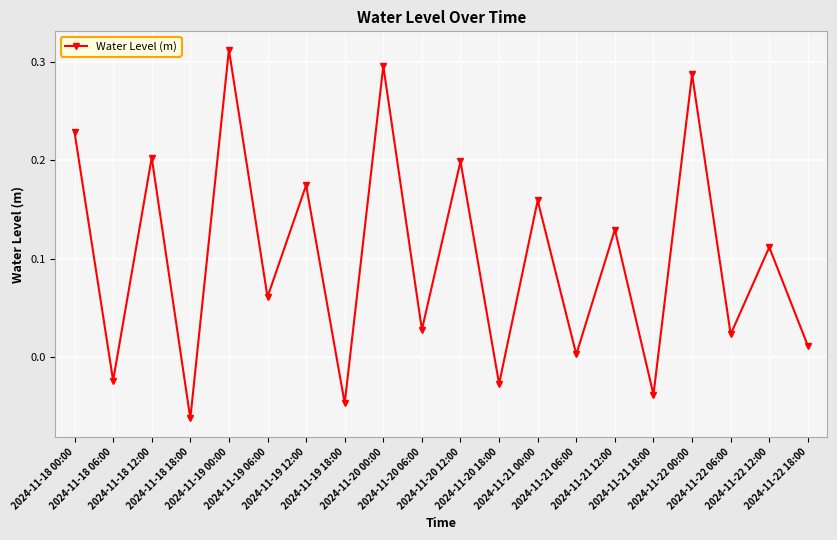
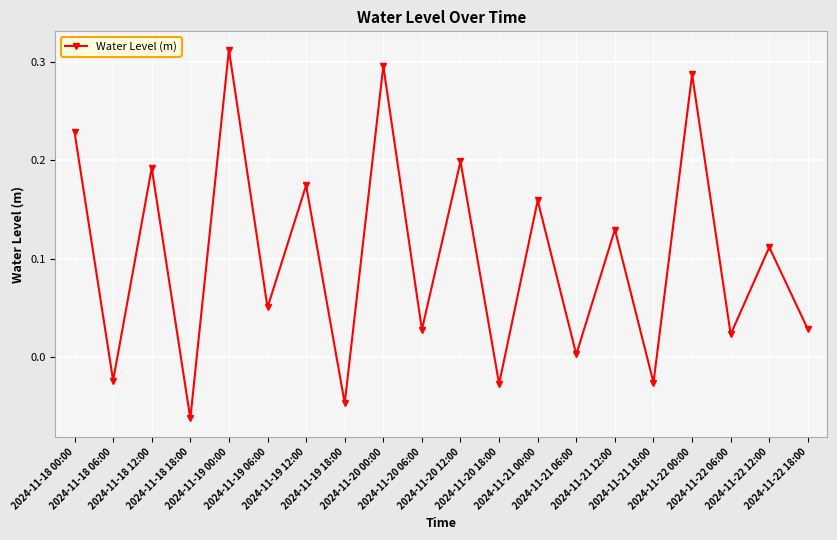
2024-11-18 12:00: 0.20 -> 0.19
2024-11-19 06:00: 0.06 -> 0.05
2024-11-21 18:00: -0.04 -> -0.03
2024-11-22 18:00: 0.01 -> 0.03
